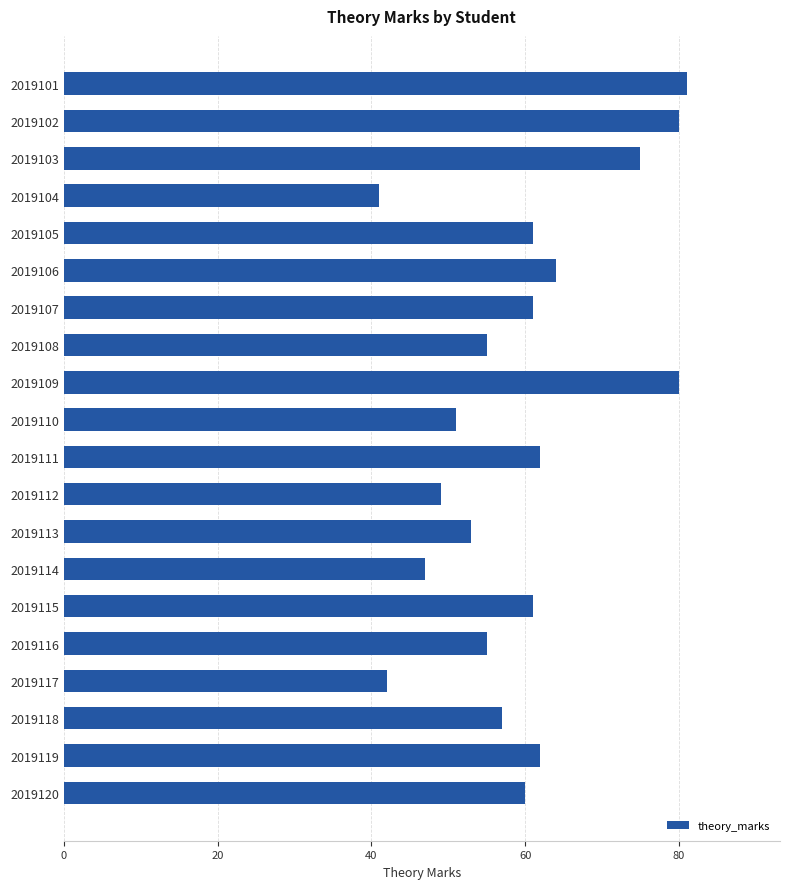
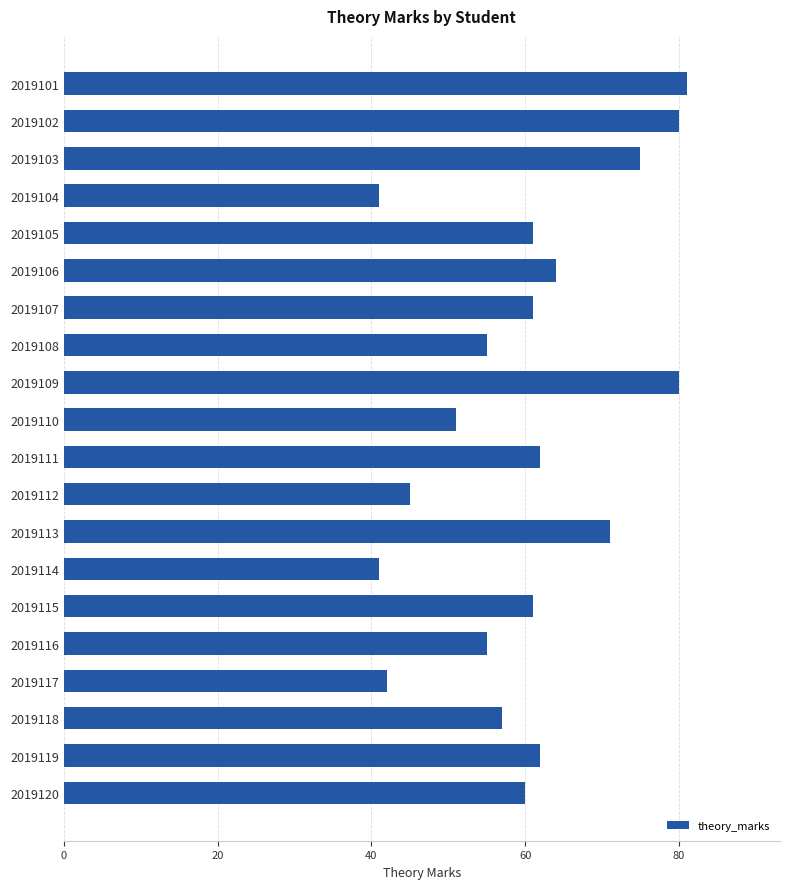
2019112: 49 -> 45
2019113: 53 -> 71
2019114: 47 -> 41
